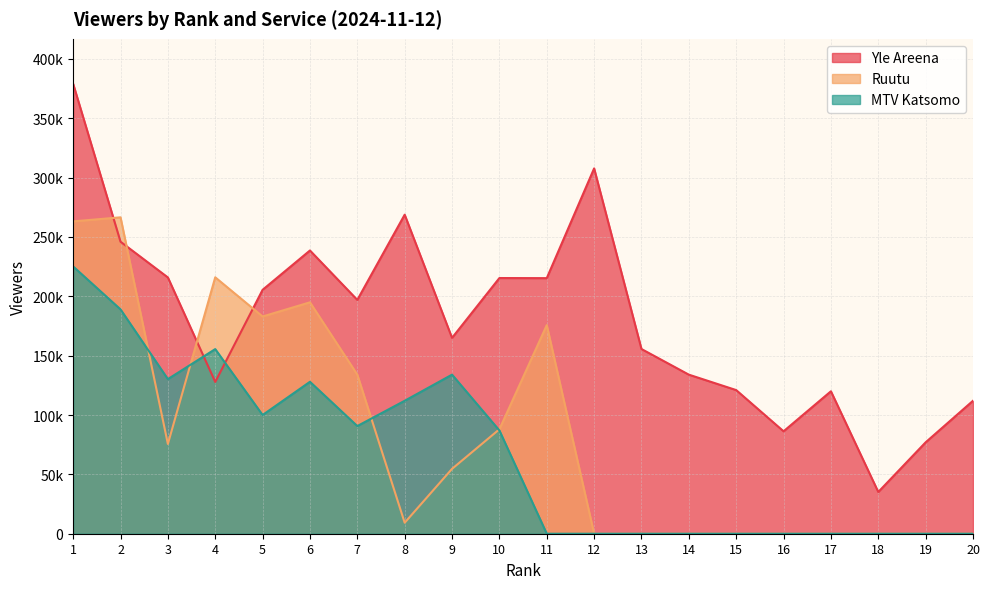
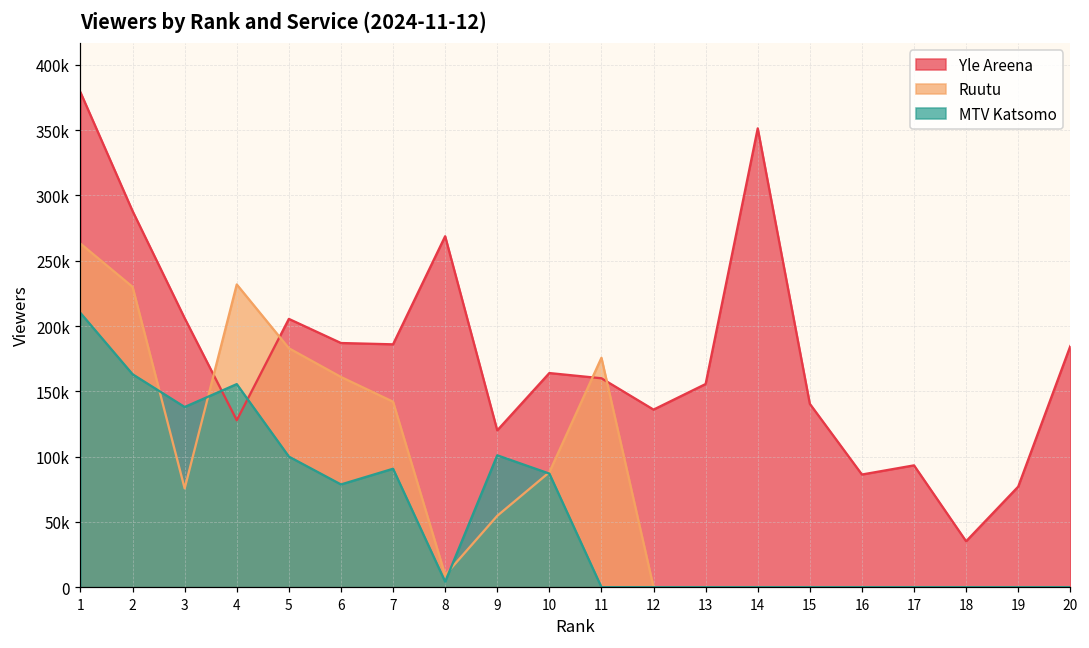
MTV Katsomo, 1: 225000 -> 210000
Yle Areena, 2: 246000 -> 288000
Ruutu, 2: 267000 -> 230000
MTV Katsomo, 2: 189000 -> 163000
Yle Areena, 3: 216000 -> 206000
MTV Katsomo, 3: 130000 -> 138000
Ruutu, 4: 216000 -> 232000
Yle Areena, 6: 239000 -> 187000
Ruutu, 6: 195000 -> 161000
MTV Katsomo, 6: 128000 -> 79000
Yle Areena, 7: 197000 -> 186000
Ruutu, 7: 134000 -> 142000
MTV Katsomo, 8: 112000 -> 4000
Yle Areena, 9: 165000 -> 120000
MTV Katsomo, 9: 134000 -> 101000
Yle Areena, 10: 215000 -> 164000
Yle Areena, 11: 215000 -> 160000
Yle Areena, 12: 308000 -> 136000
Yle Areena, 14: 134000 -> 351000
Yle Areena, 15: 121000 -> 140000
Yle Areena, 17: 120000 -> 93000
Yle Areena, 20: 112000 -> 185000
